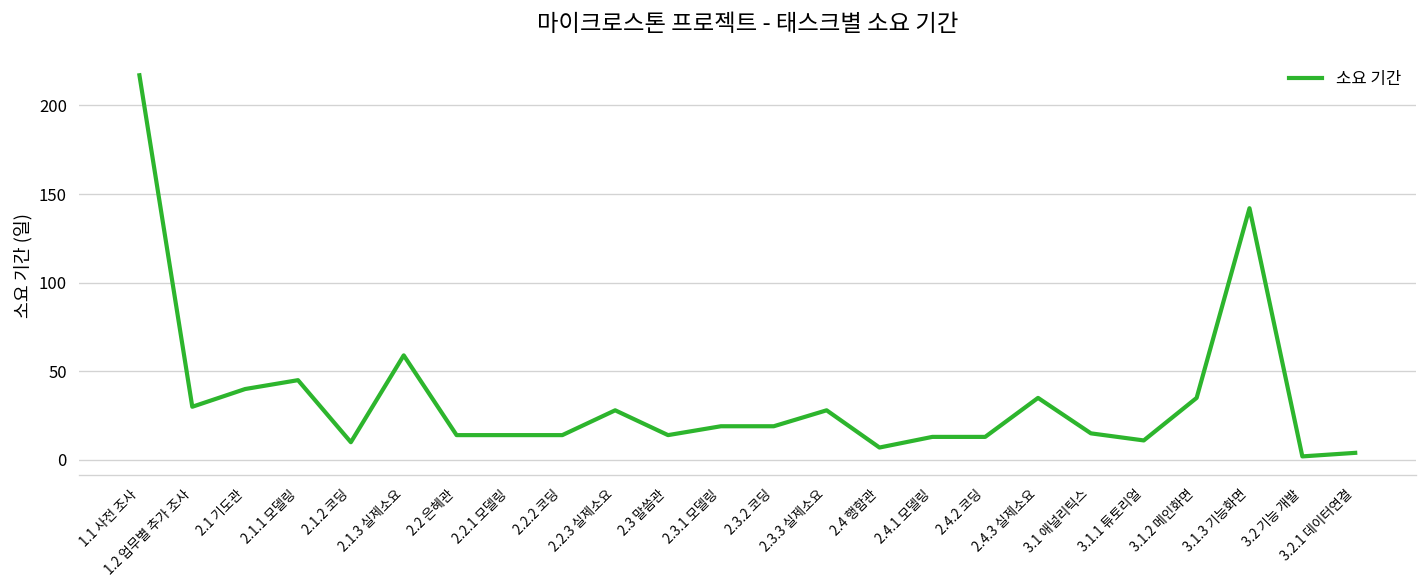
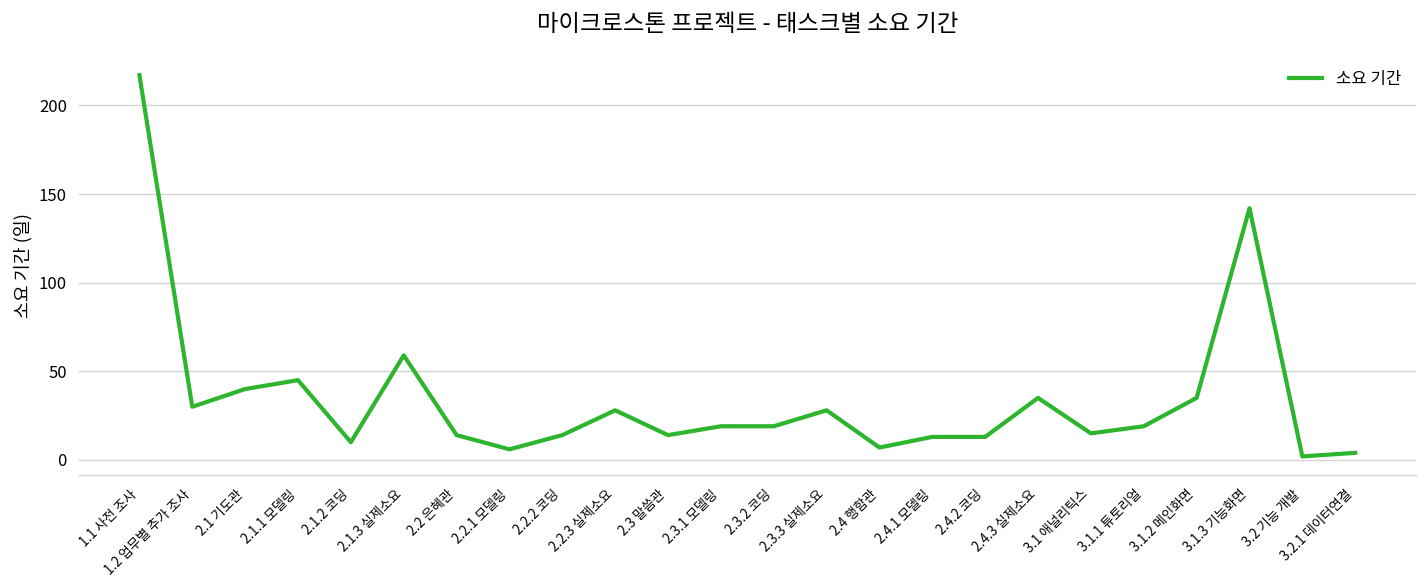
2.2.1 모델링: 14 -> 6
3.1.1 튜토리얼: 11 -> 19
